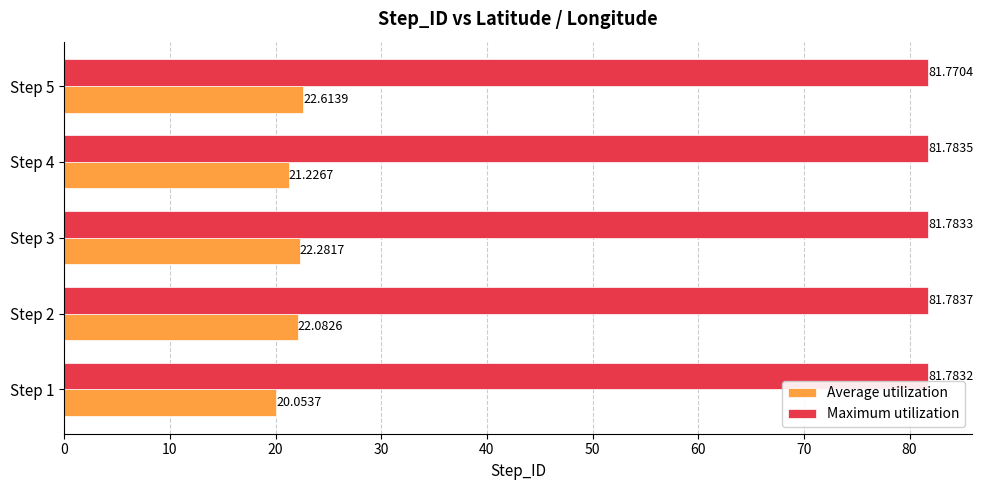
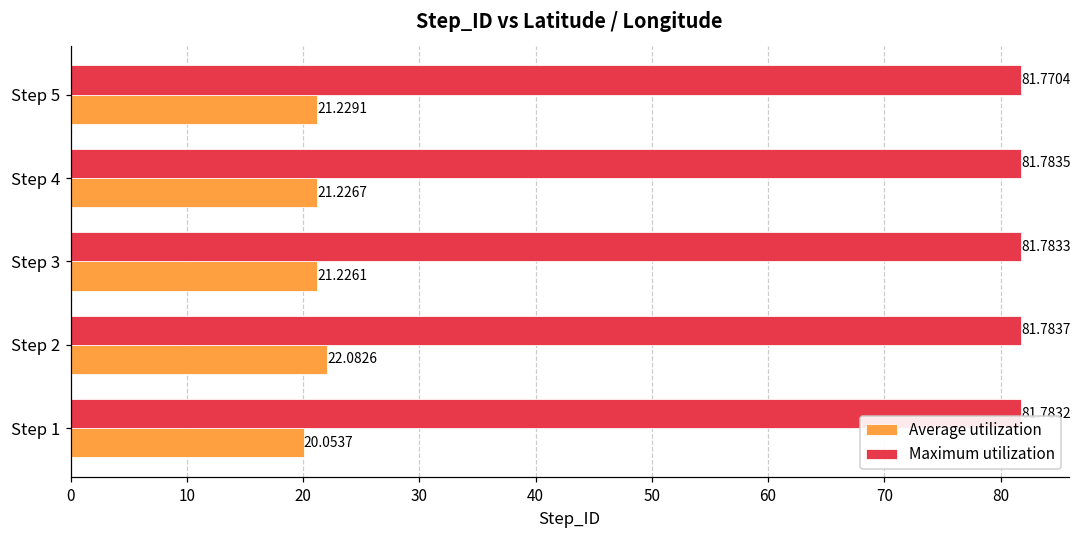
Average utilization, Step 5: 22.6139 -> 21.2291
Average utilization, Step 3: 22.2817 -> 21.2261
